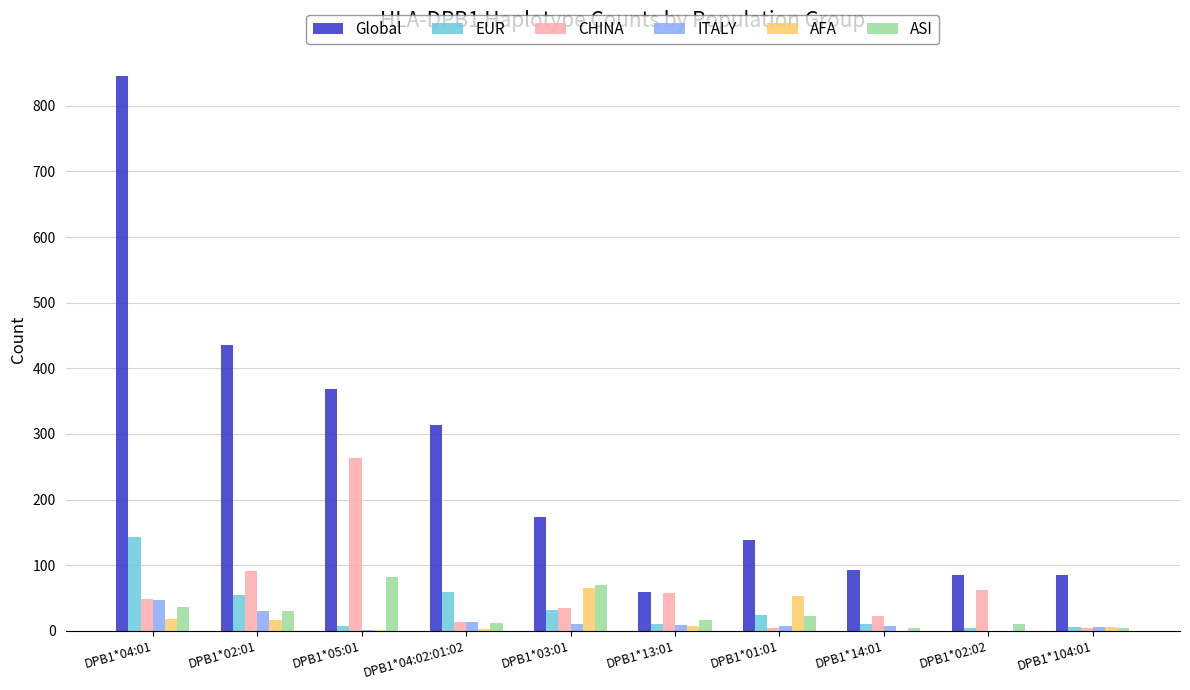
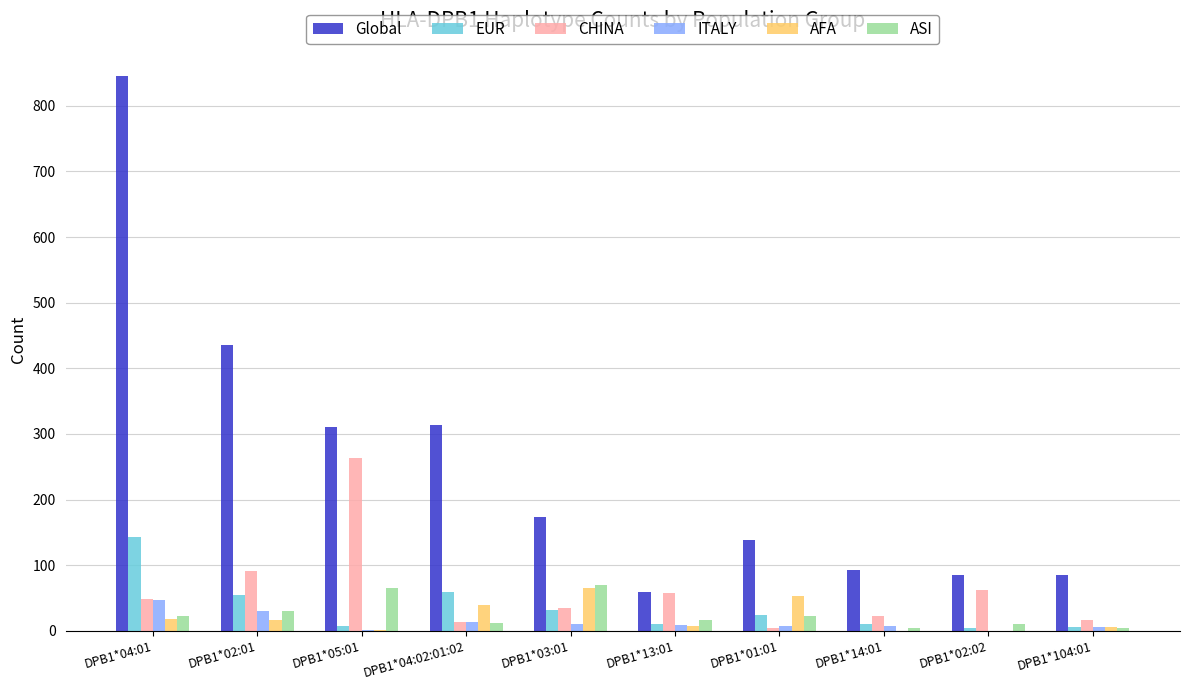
ASI, DPB1*04:01: 40 -> 20
Global, DPB1*05:01: 370 -> 310
ASI, DPB1*05:01: 80 -> 70
AFA, DPB1*04:02:01:02: 0 -> 40
CHINA, DPB1*104:01: 0 -> 20
